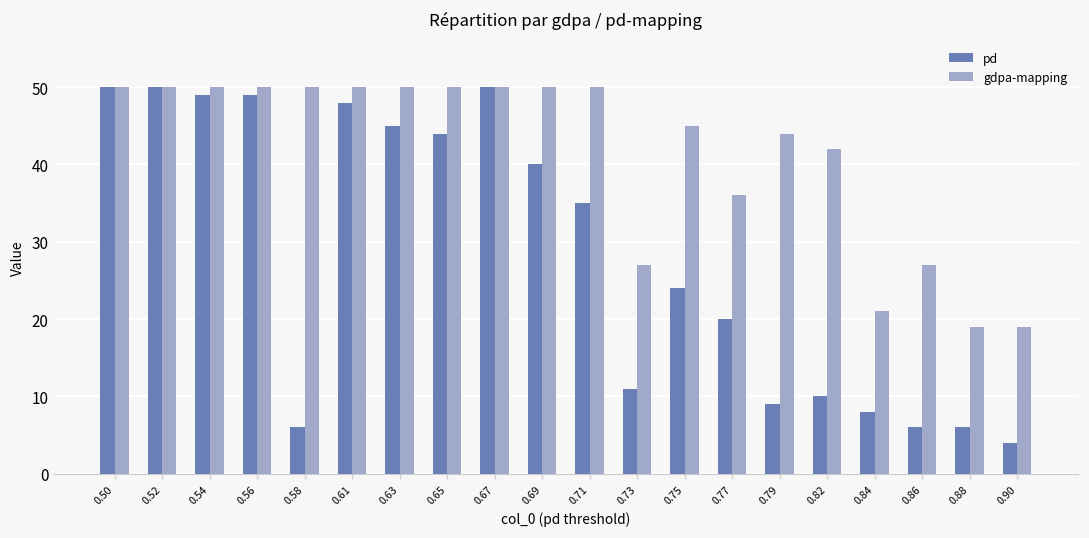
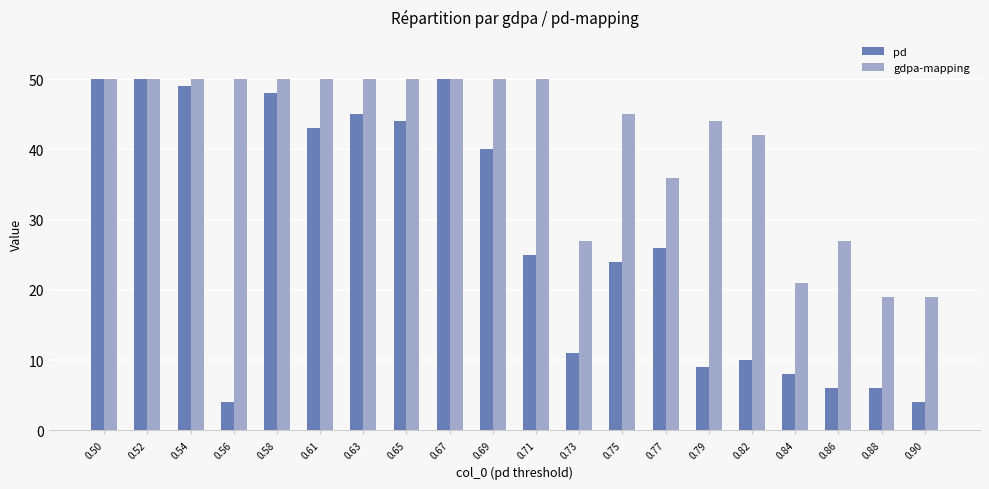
pd, 0.56: 49 -> 4
pd, 0.58: 6 -> 48
pd, 0.61: 48 -> 43
pd, 0.71: 35 -> 25
pd, 0.77: 20 -> 26
